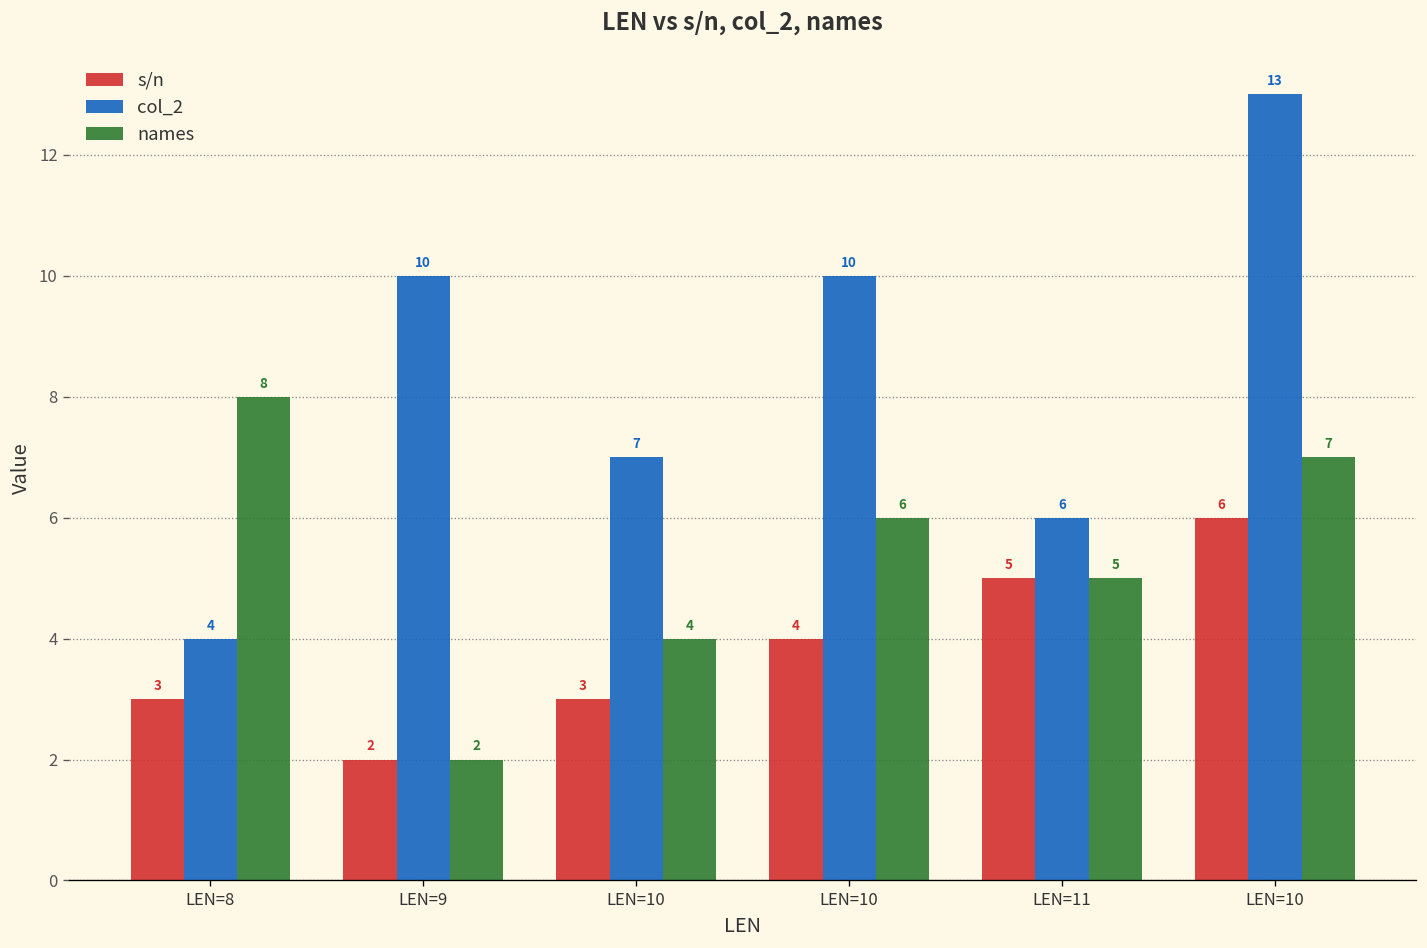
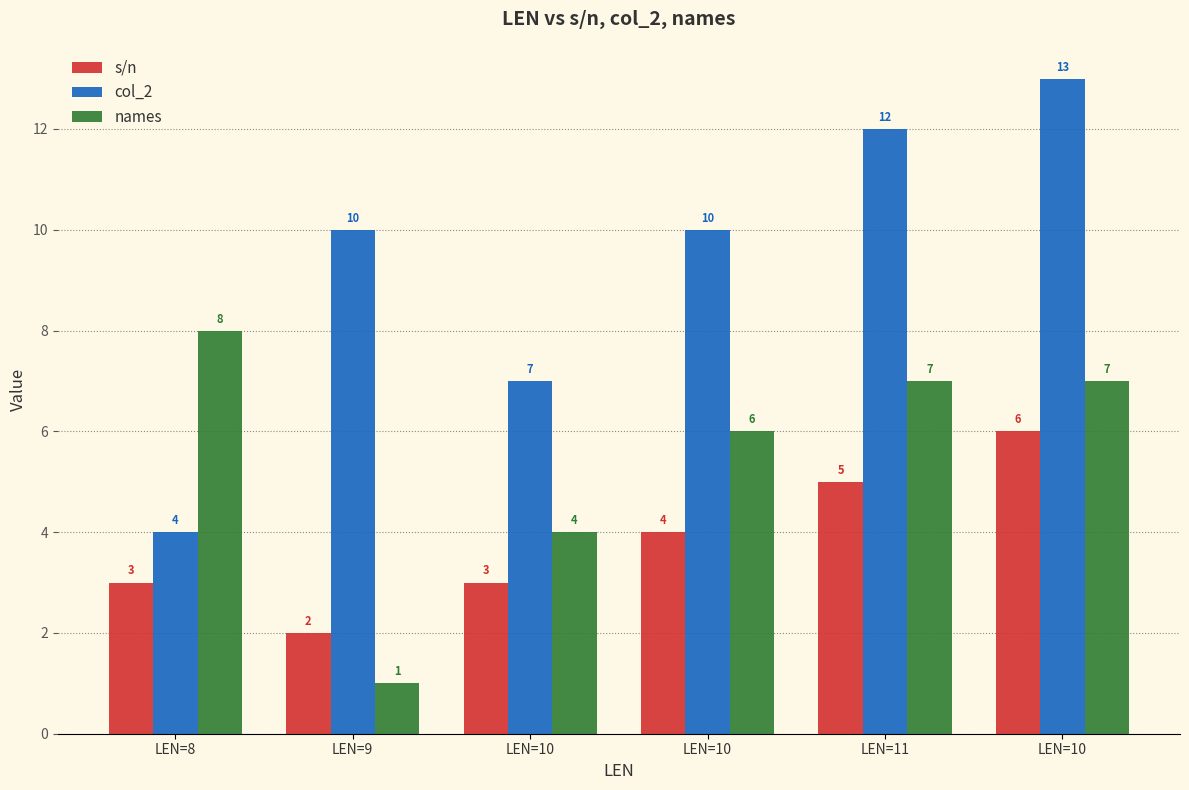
names, LEN=9: 2 -> 1
col_2, LEN=11: 6 -> 12
names, LEN=11: 5 -> 7
